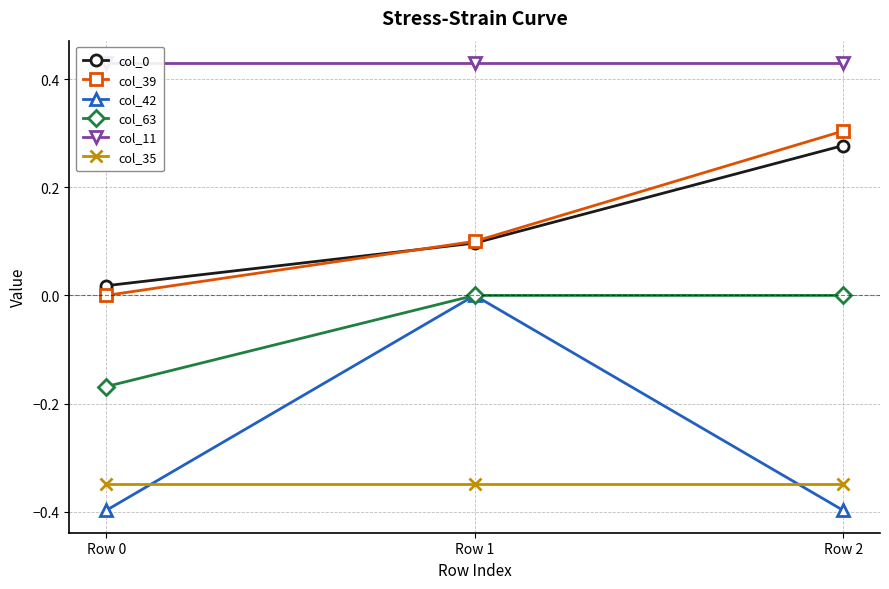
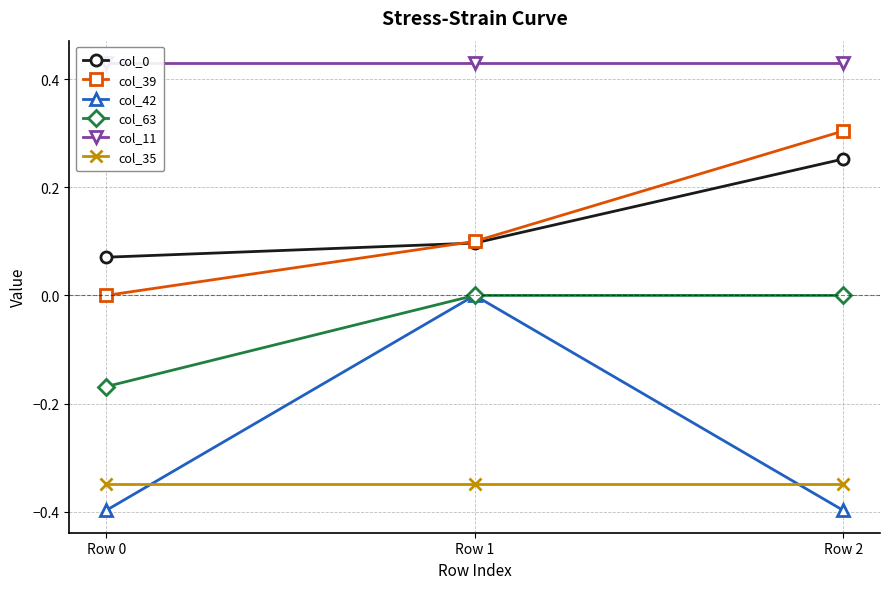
col_0, Row 0: 0.02 -> 0.07
col_0, Row 2: 0.28 -> 0.25
